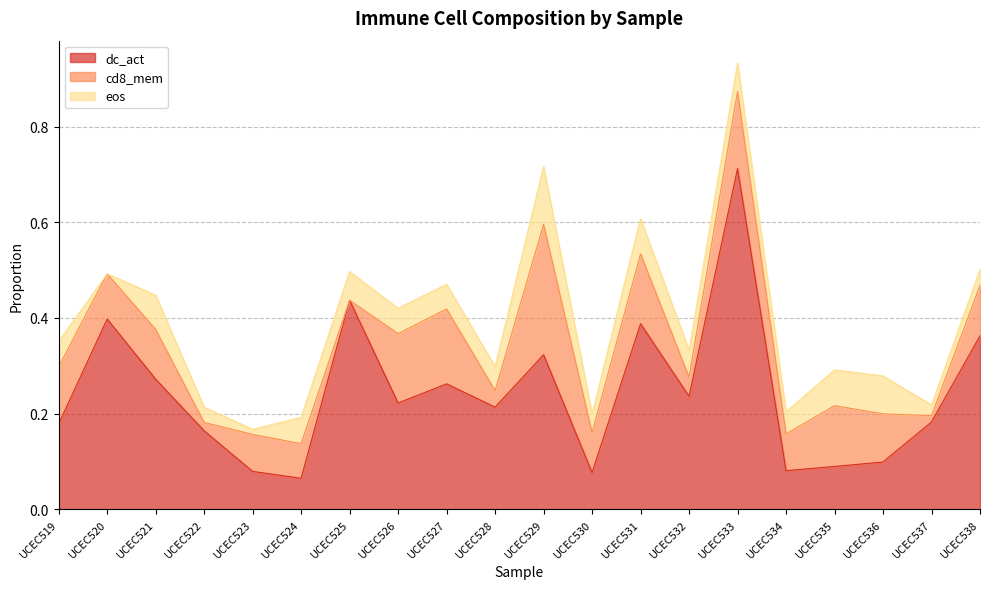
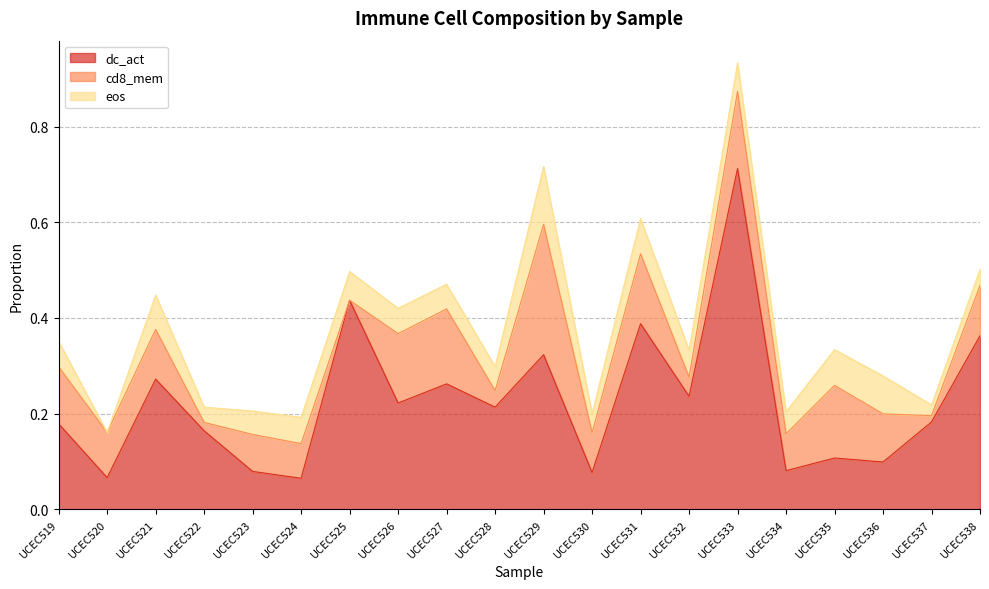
dc_act, UCEC520: 0.40 -> 0.07
eos, UCEC523: 0.01 -> 0.05
dc_act, UCEC535: 0.09 -> 0.11
cd8_mem, UCEC535: 0.13 -> 0.15
